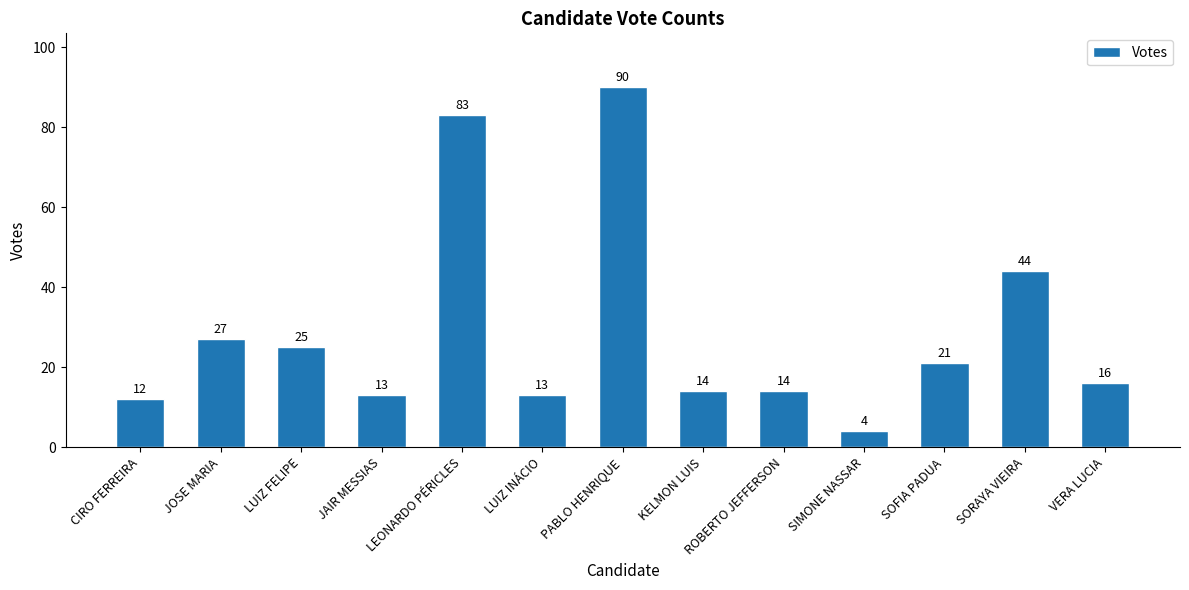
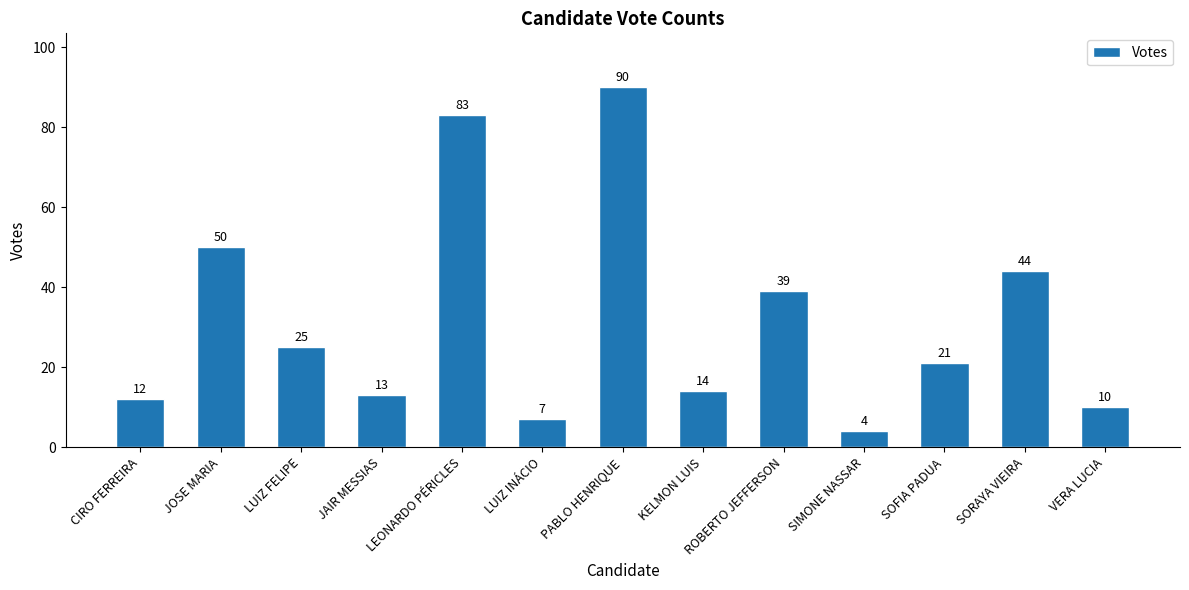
JOSE MARIA: 27 -> 50
LUIZ INÁCIO: 13 -> 7
ROBERTO JEFFERSON: 14 -> 39
VERA LUCIA: 16 -> 10
